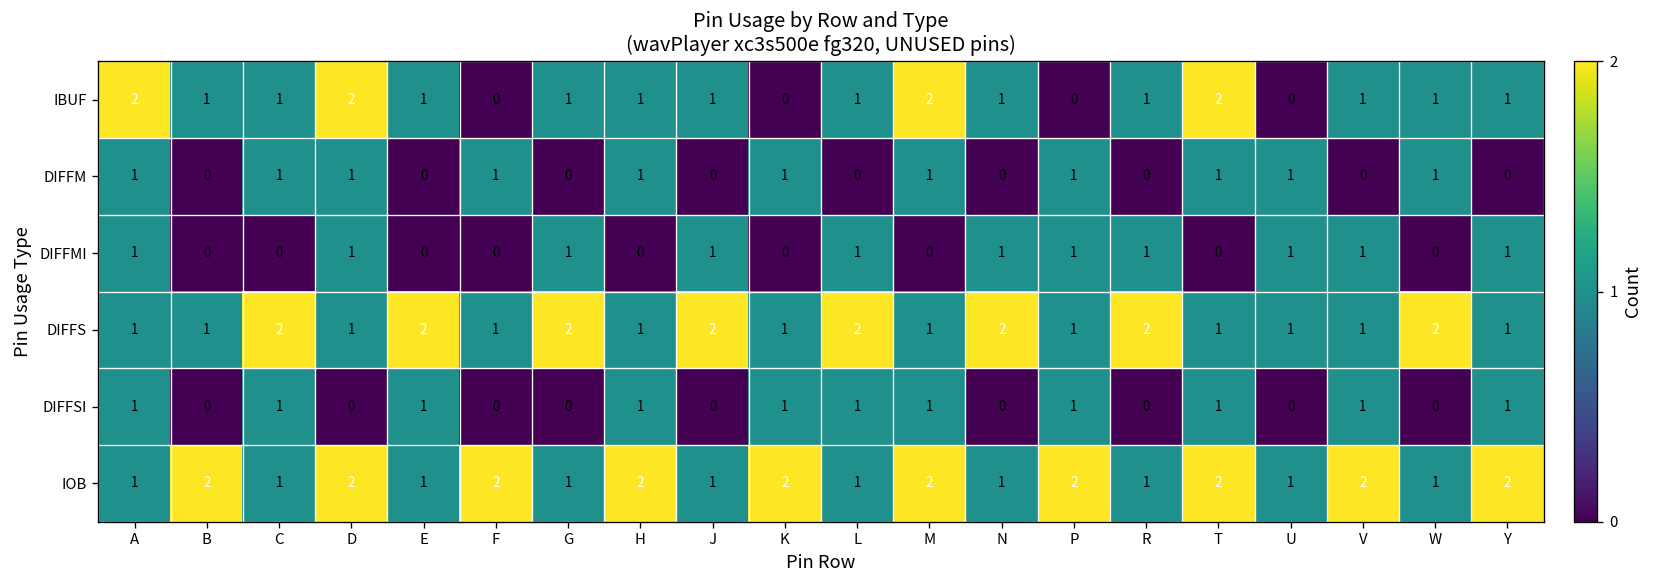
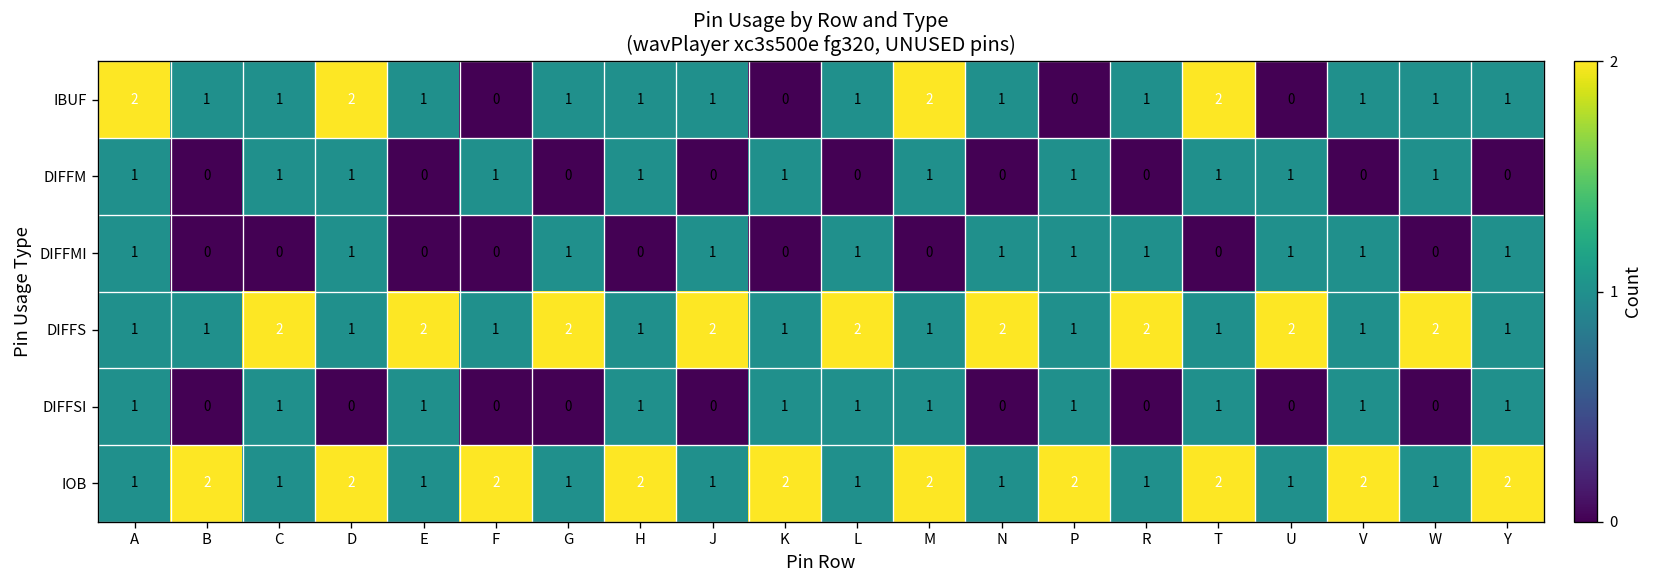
DIFFS, U: 1 -> 2
